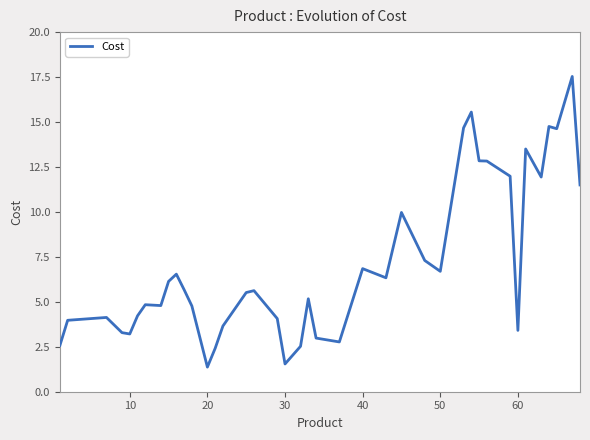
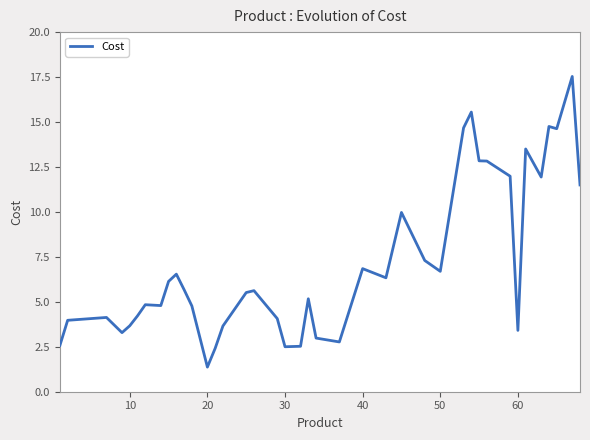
Cost, 10: 3.2 -> 3.7
Cost, 30: 1.5 -> 2.5
